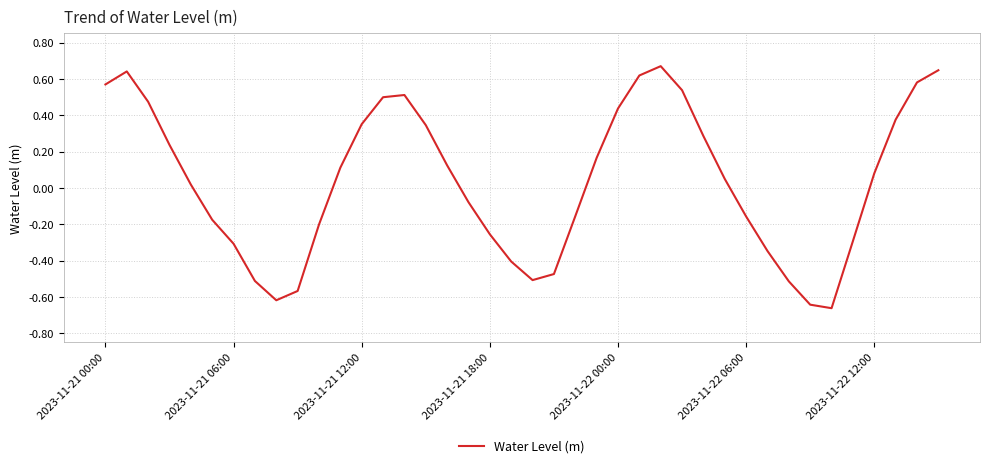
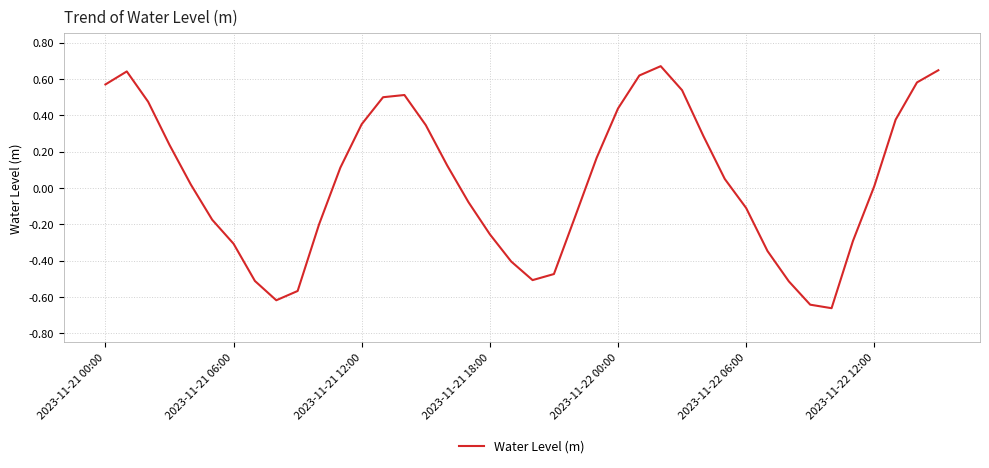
2023-11-22 06:00: -0.16 -> -0.11
2023-11-22 12:00: 0.08 -> 0.01
